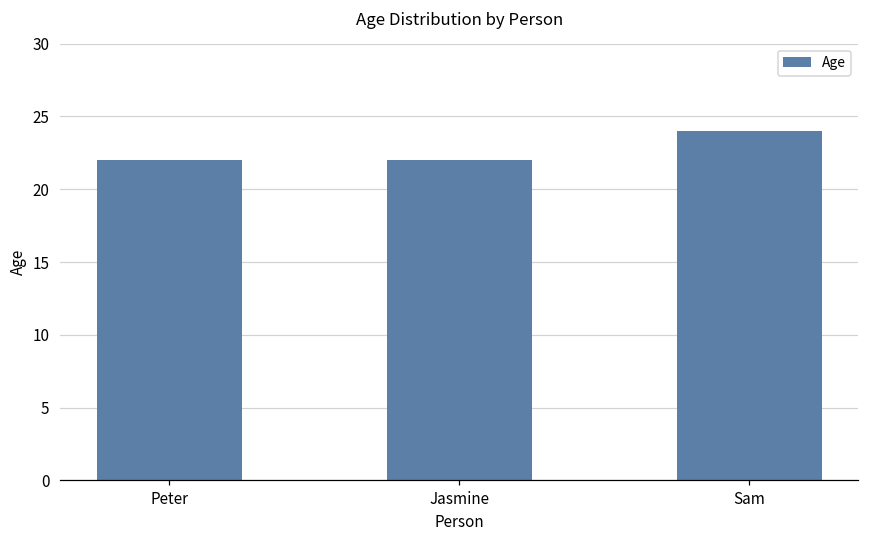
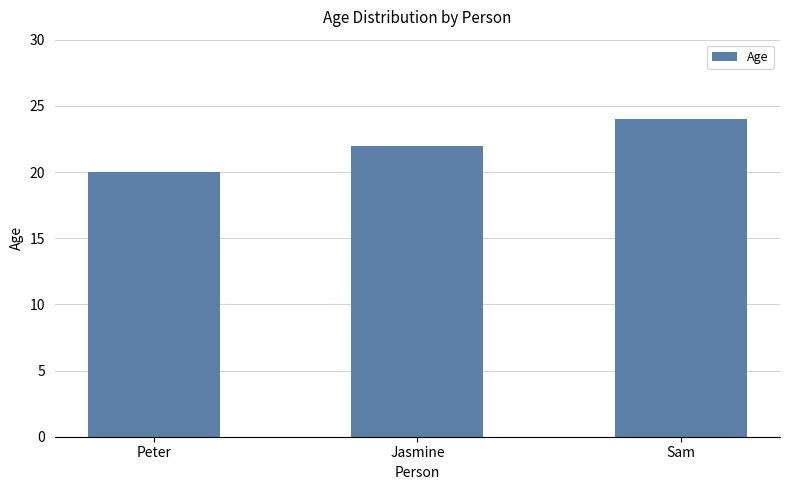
Peter: 22 -> 20
